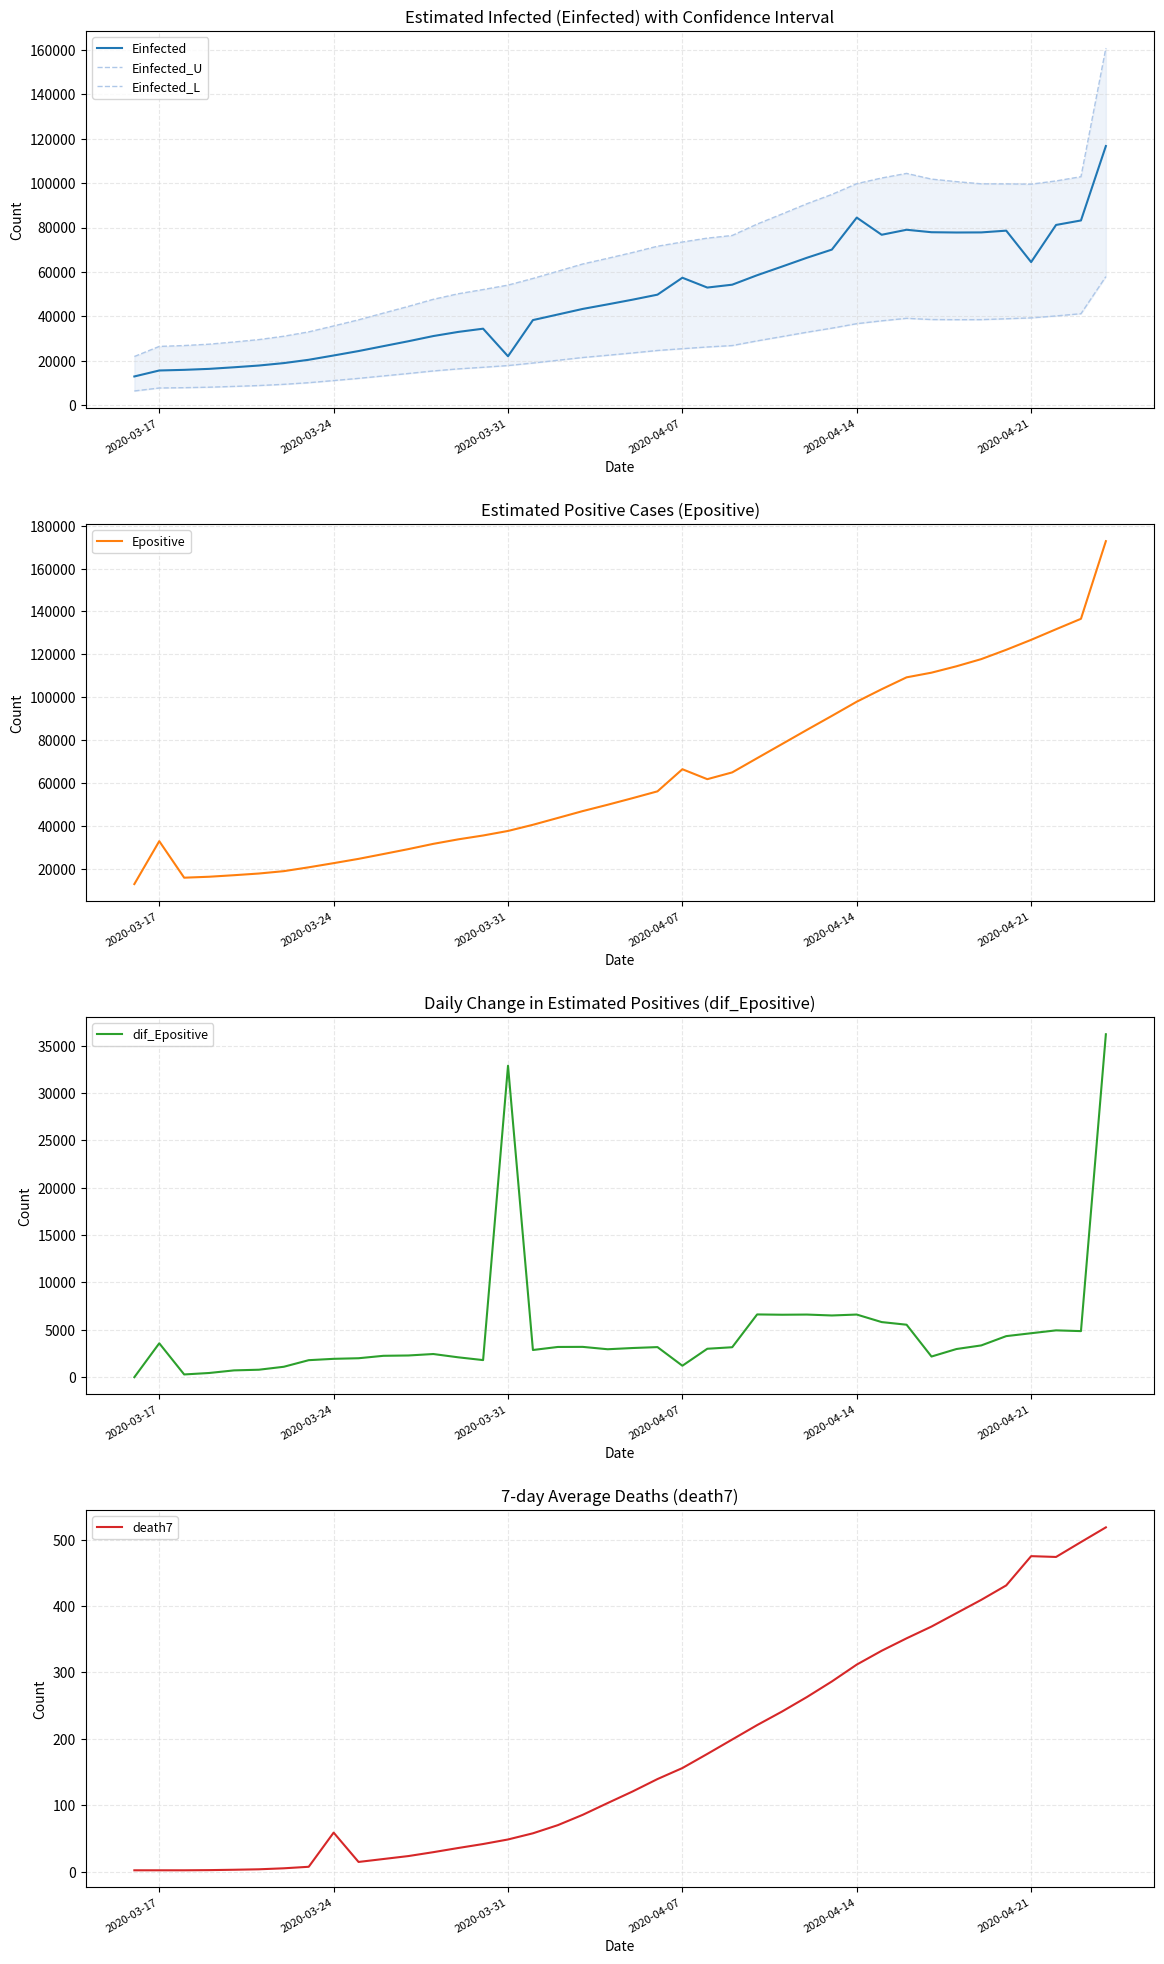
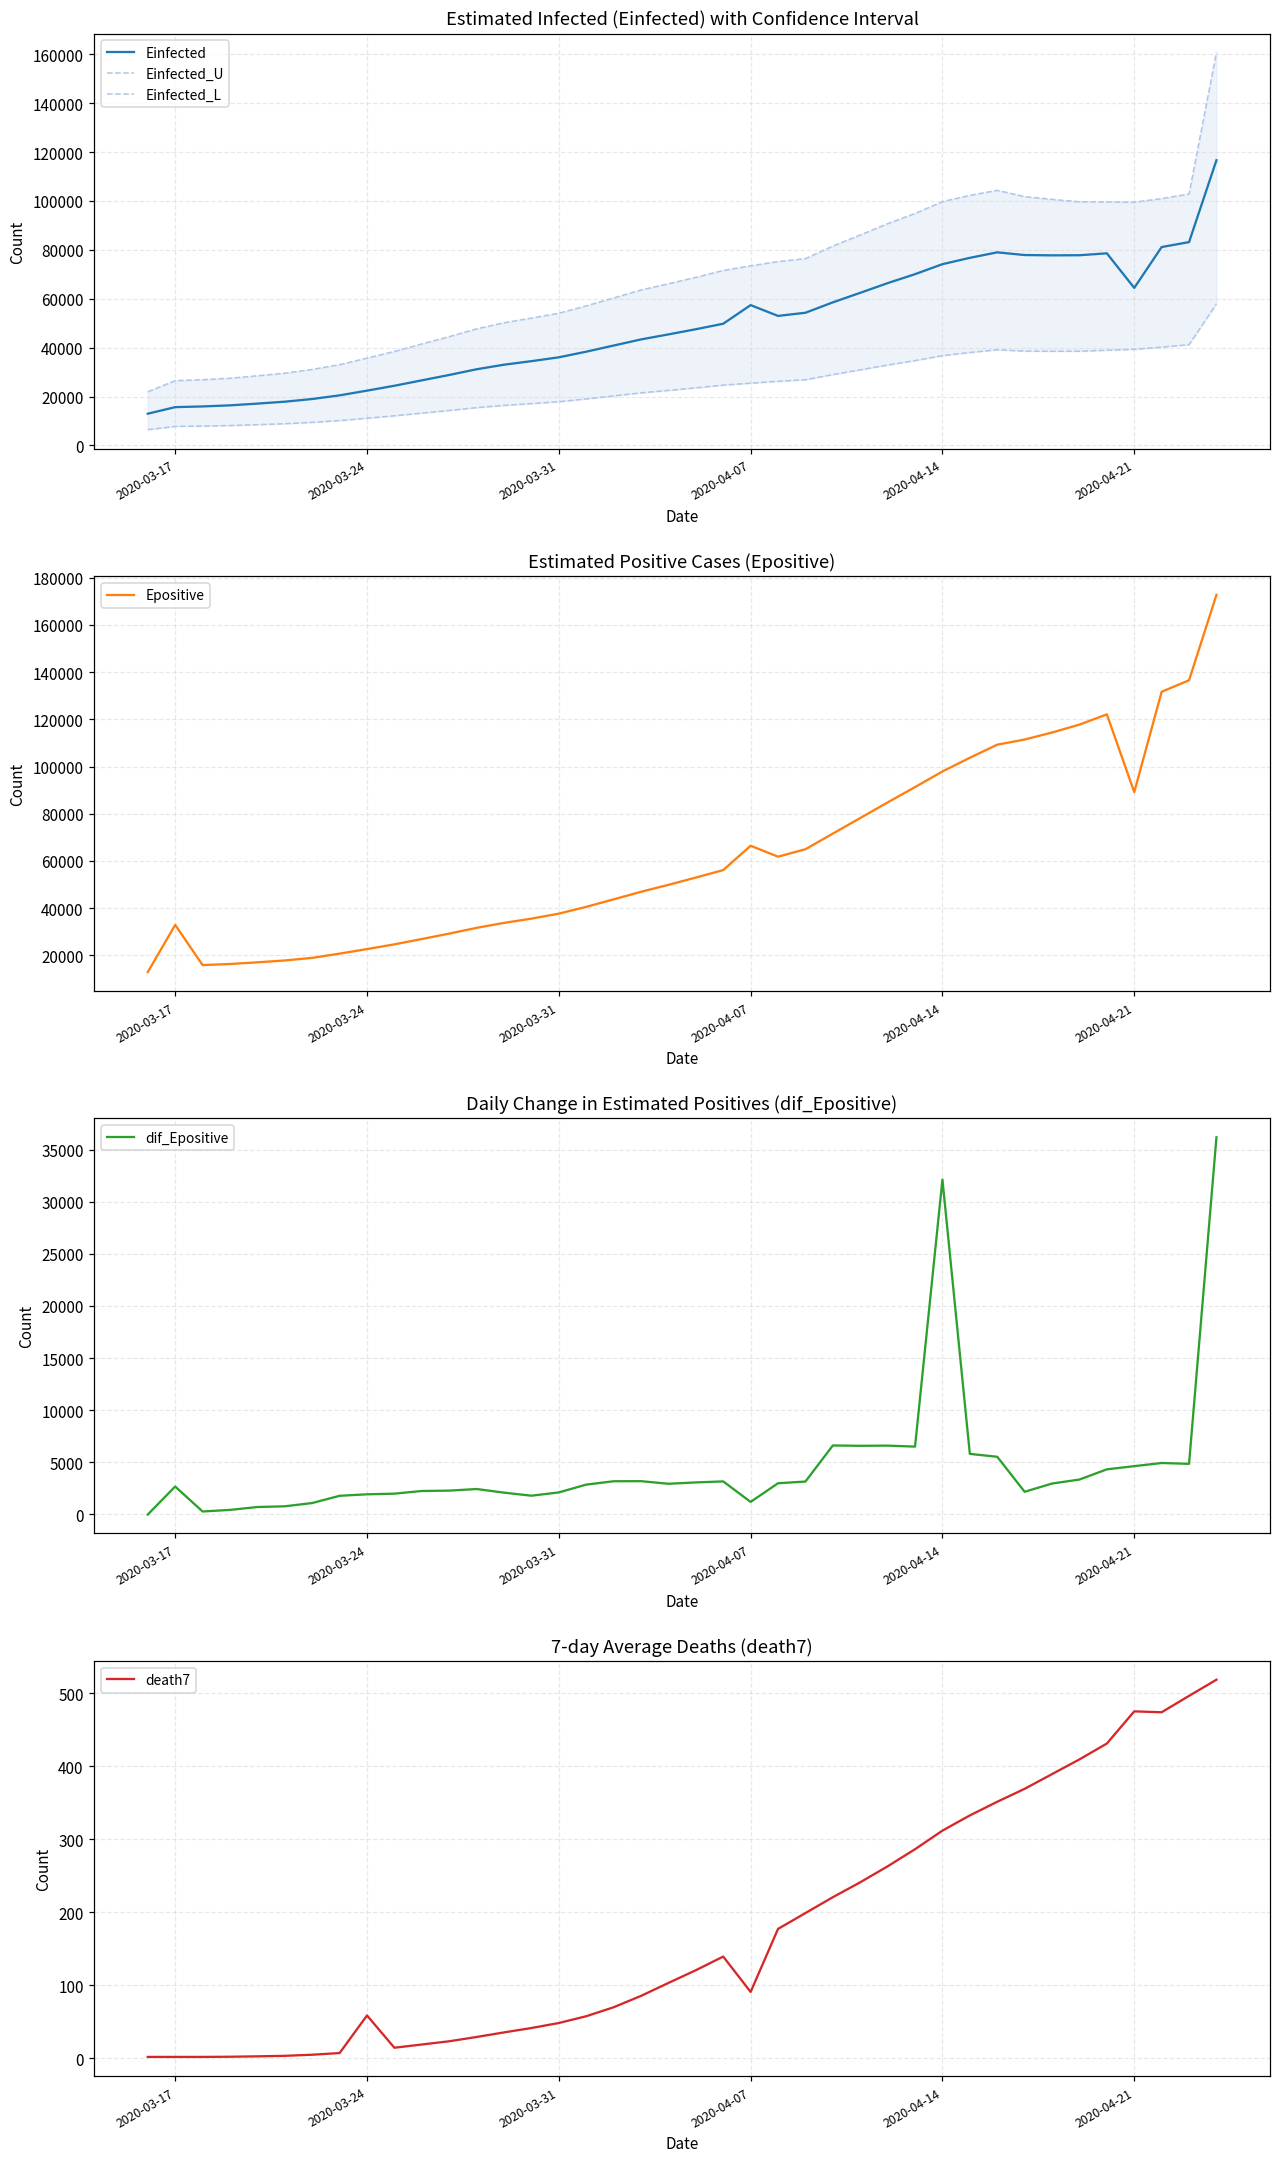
Estimated Infected (Einfected) with Confidence Interval, Einfected, 2020-03-31: 22000 -> 36000
Estimated Infected (Einfected) with Confidence Interval, Einfected, 2020-04-14: 84000 -> 74000
Estimated Positive Cases (Epositive), 2020-04-21: 127000 -> 89000
Daily Change in Estimated Positives (dif_Epositive), 2020-03-17: 4000 -> 3000
Daily Change in Estimated Positives (dif_Epositive), 2020-03-31: 33000 -> 2000
Daily Change in Estimated Positives (dif_Epositive), 2020-04-14: 7000 -> 32000
7-day Average Deaths (death7), 2020-04-07: 160 -> 90
